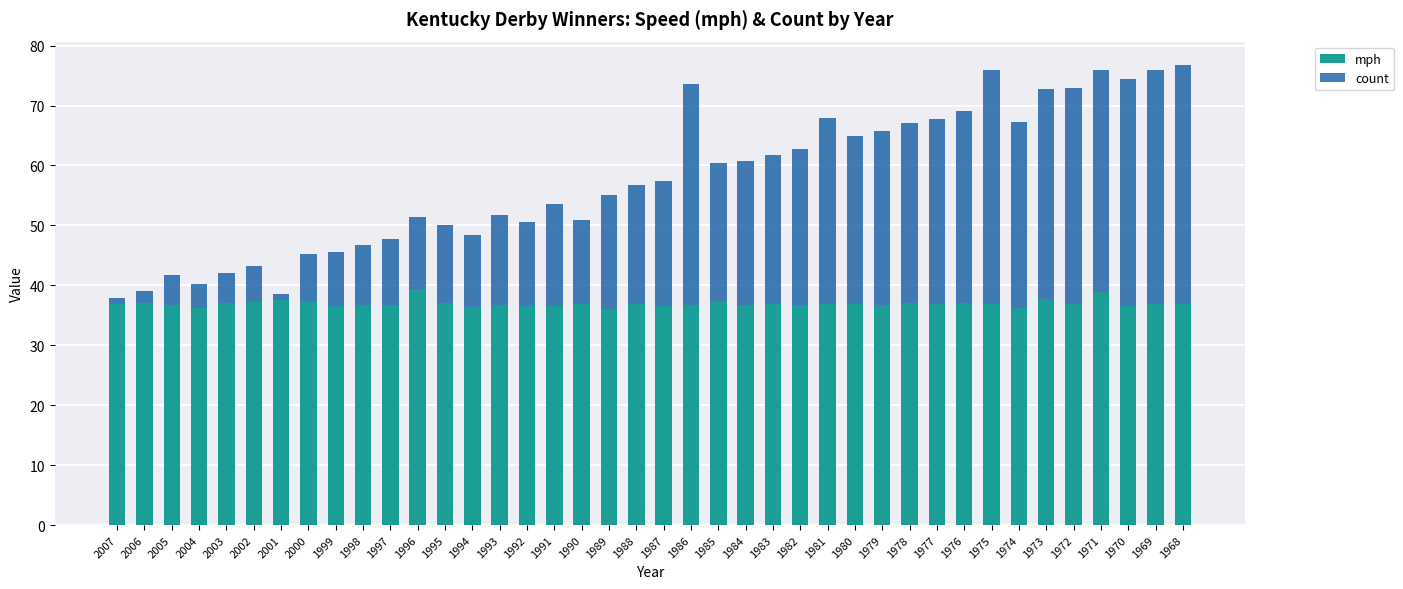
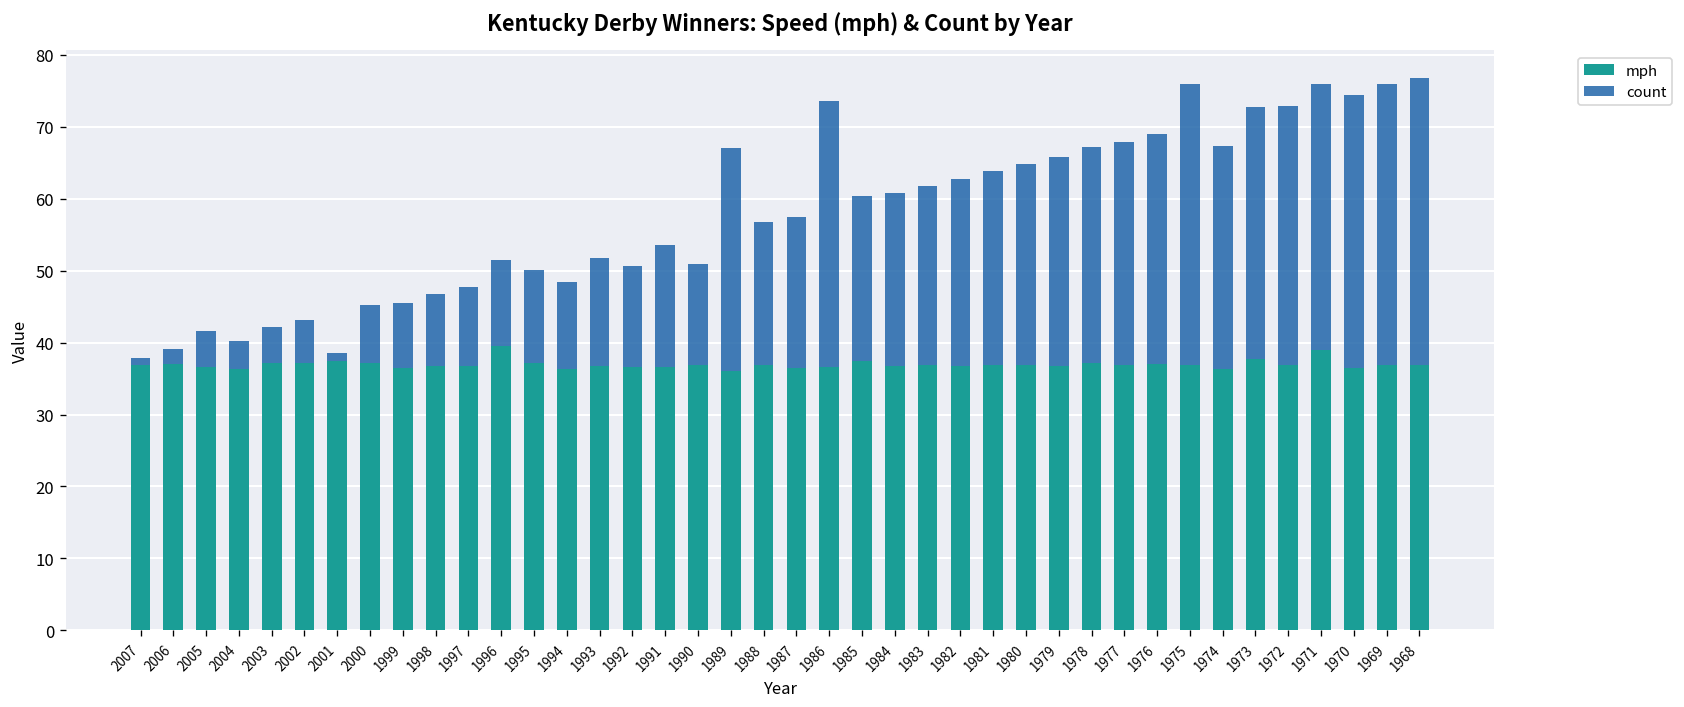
count, 1989: 19 -> 31
count, 1981: 31 -> 27
